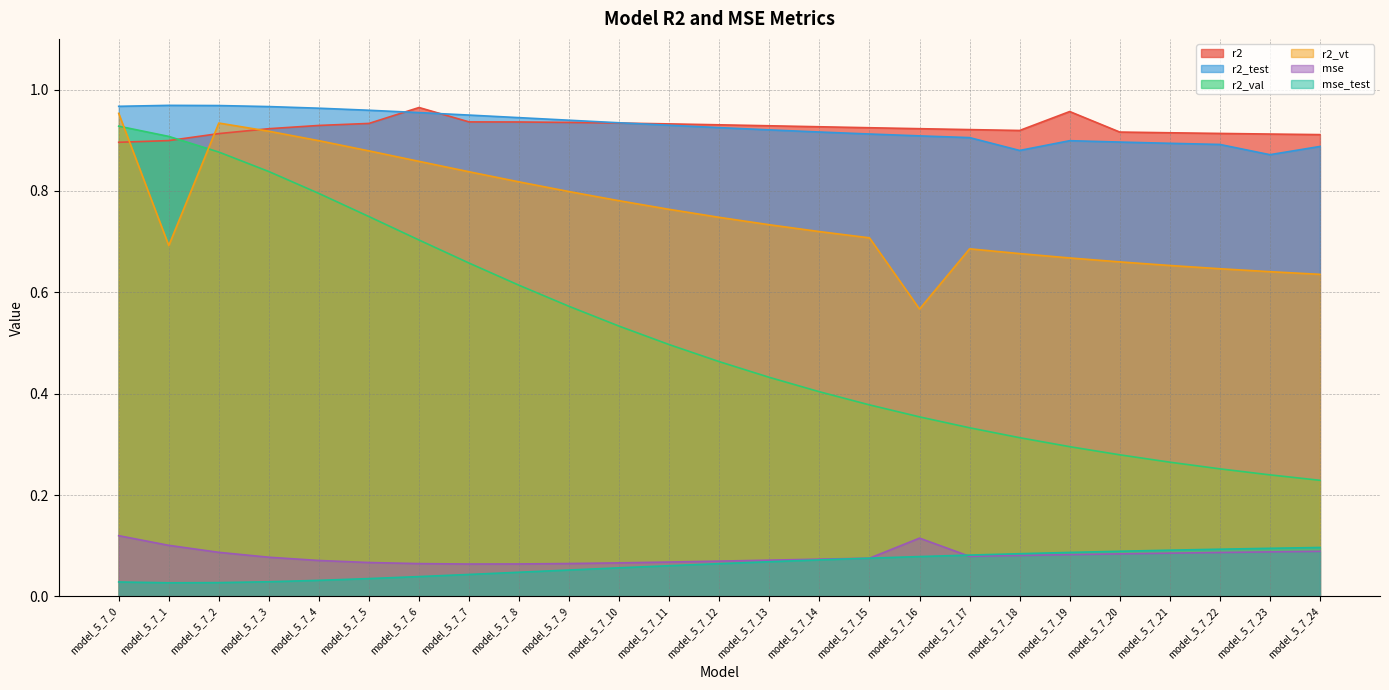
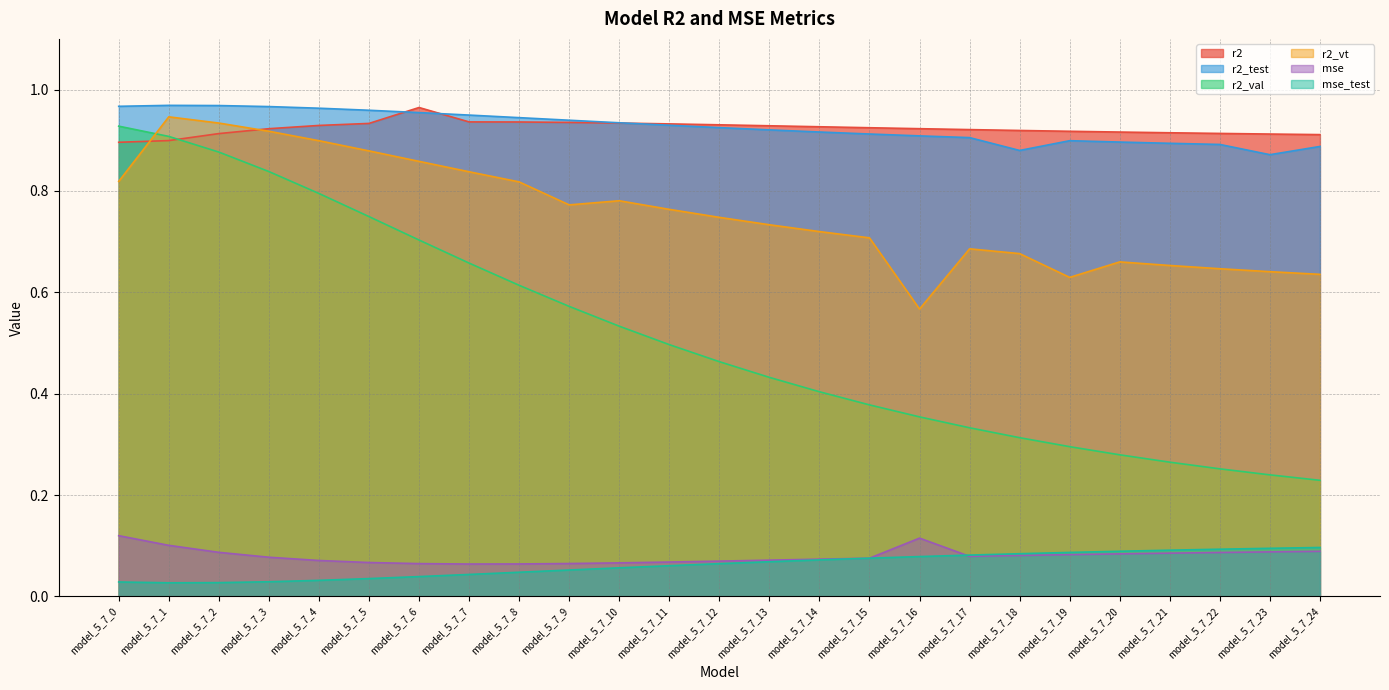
r2_vt, model_5_7_0: 0.95 -> 0.82
r2_vt, model_5_7_1: 0.69 -> 0.95
r2_vt, model_5_7_9: 0.80 -> 0.77
r2, model_5_7_19: 0.96 -> 0.92
r2_vt, model_5_7_19: 0.67 -> 0.63
